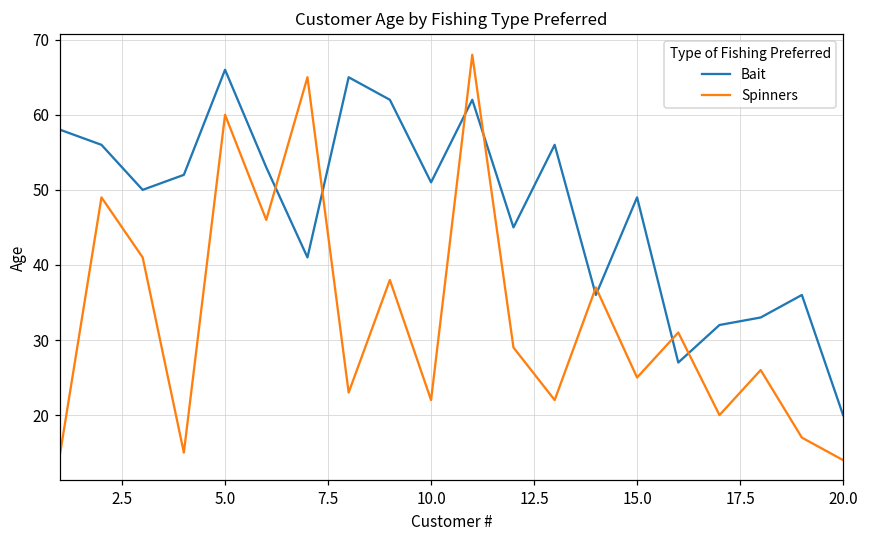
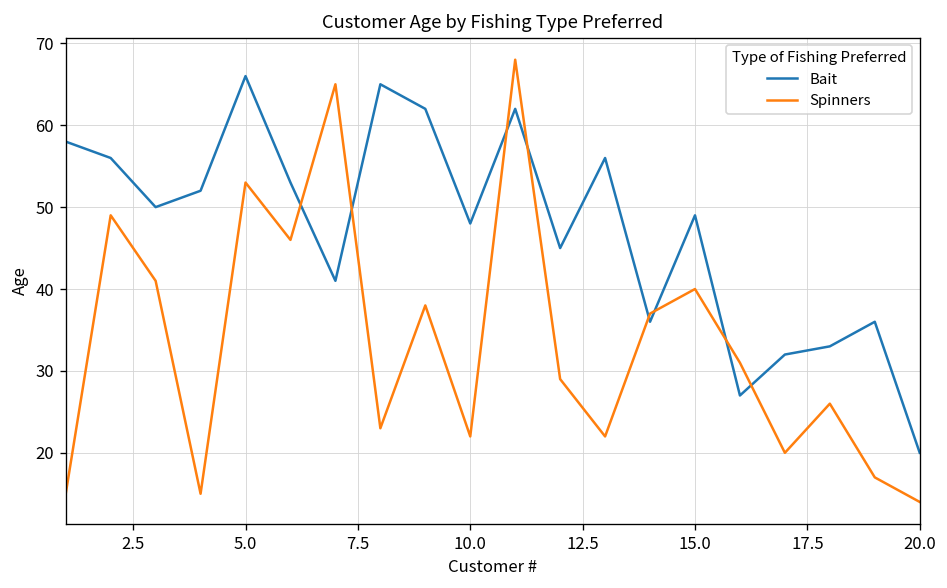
Spinners, 5.0: 60 -> 53
Bait, 10.0: 51 -> 48
Spinners, 15.0: 25 -> 40
